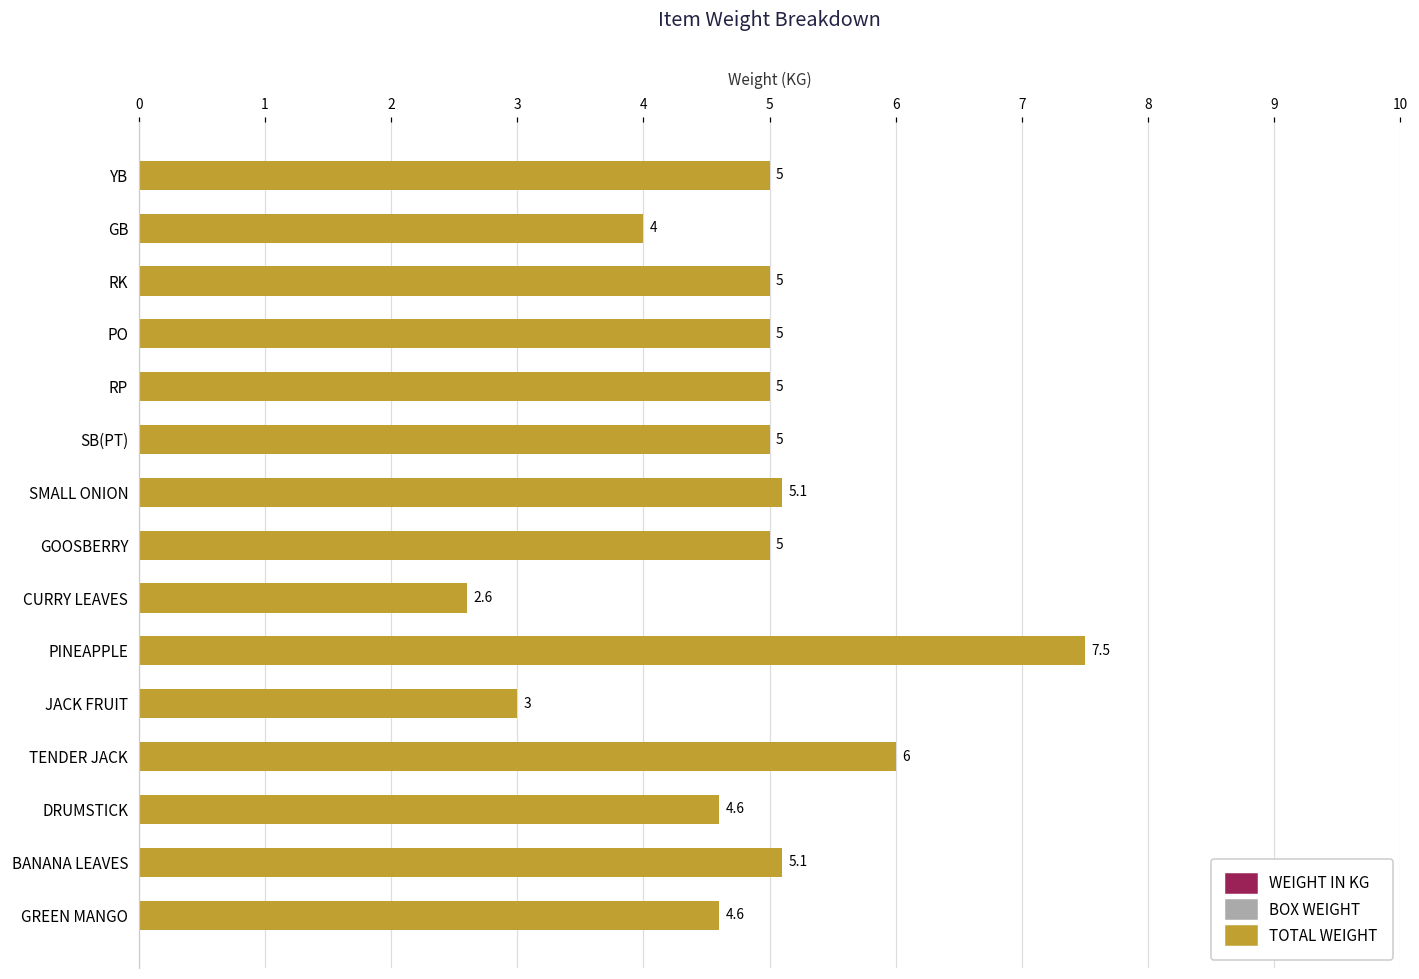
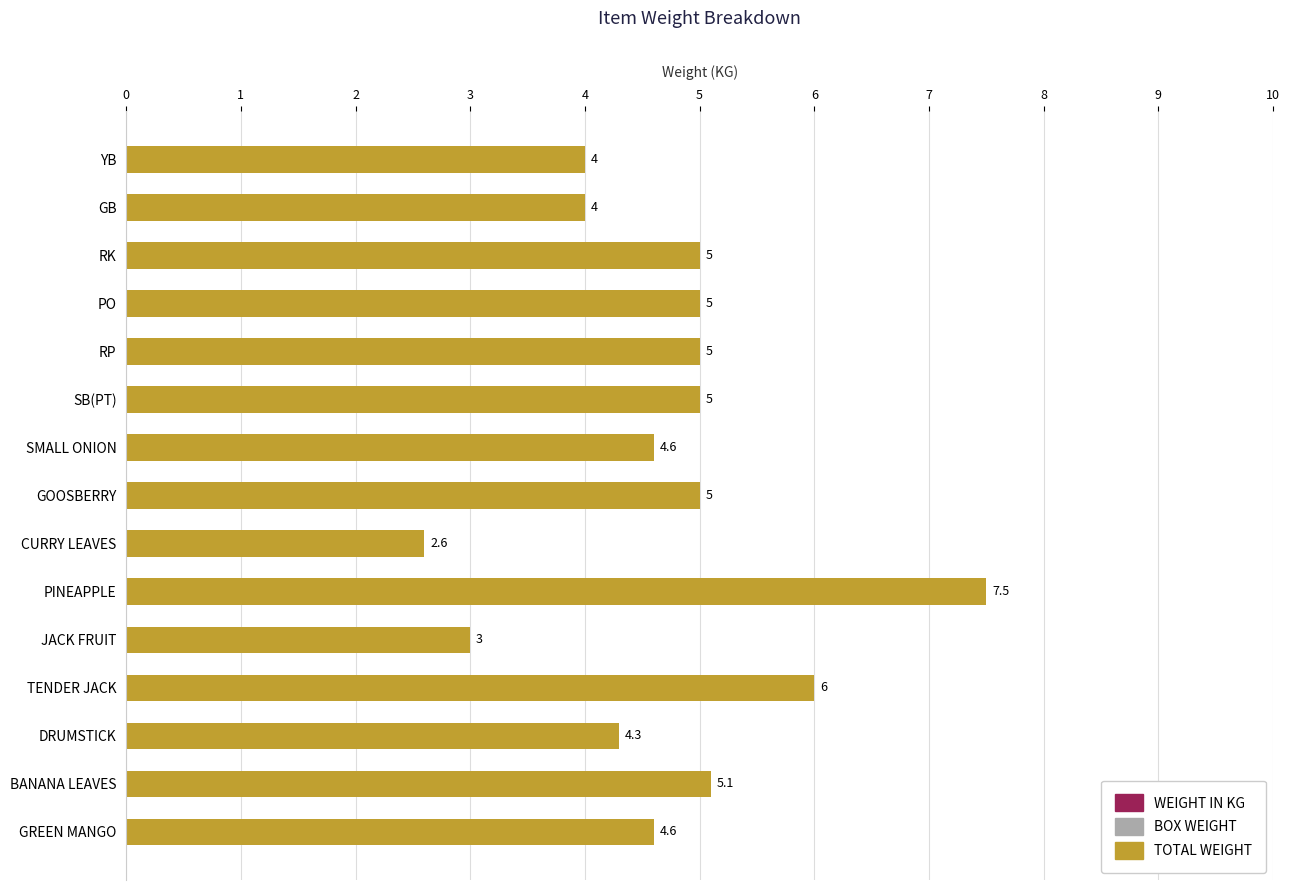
YB: 5 -> 4
SMALL ONION: 5.1 -> 4.6
DRUMSTICK: 4.6 -> 4.3
